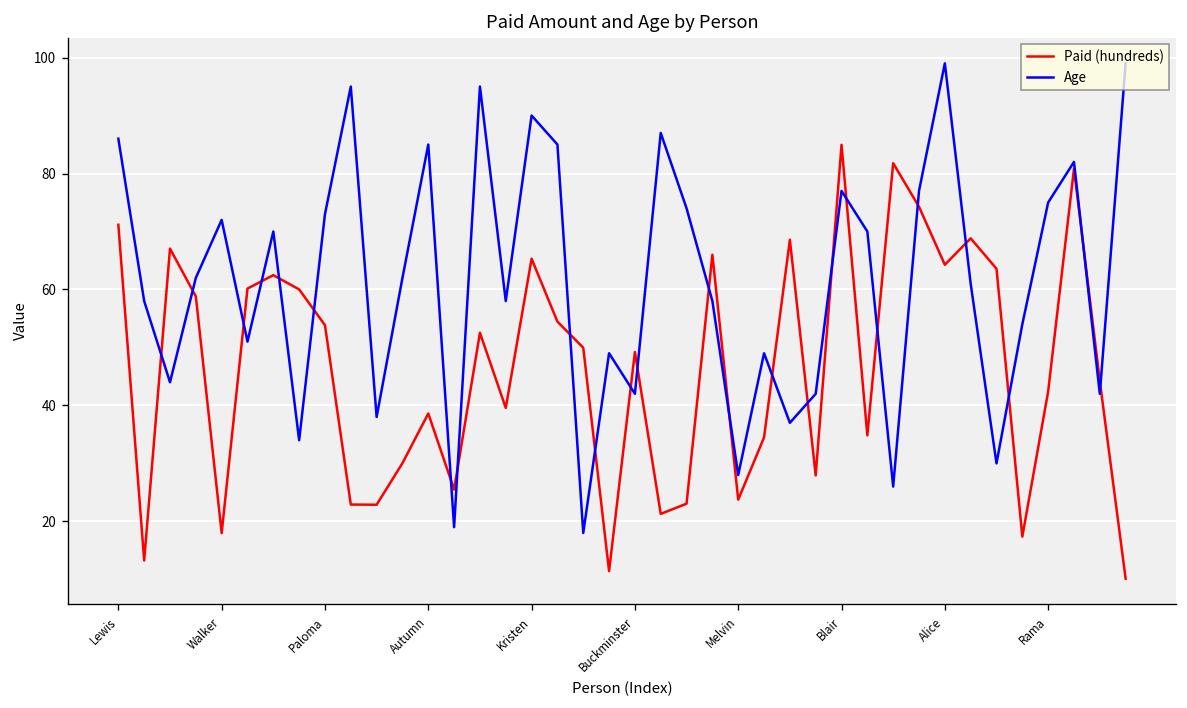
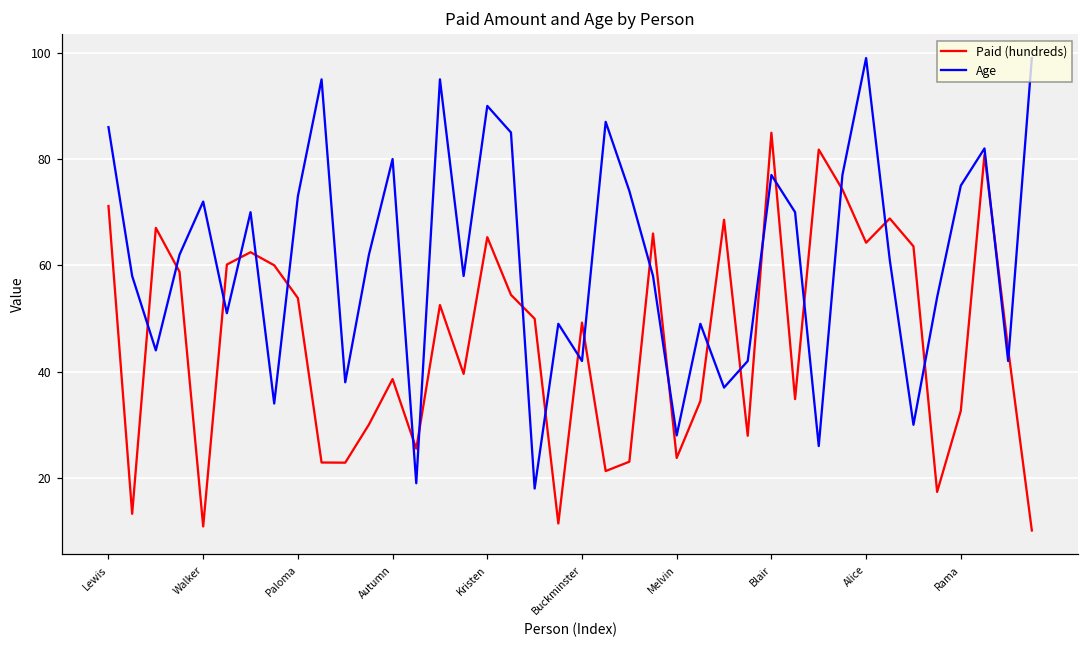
Paid (hundreds), Walker: 18 -> 11
Age, Autumn: 85 -> 80
Paid (hundreds), Rama: 42 -> 33
